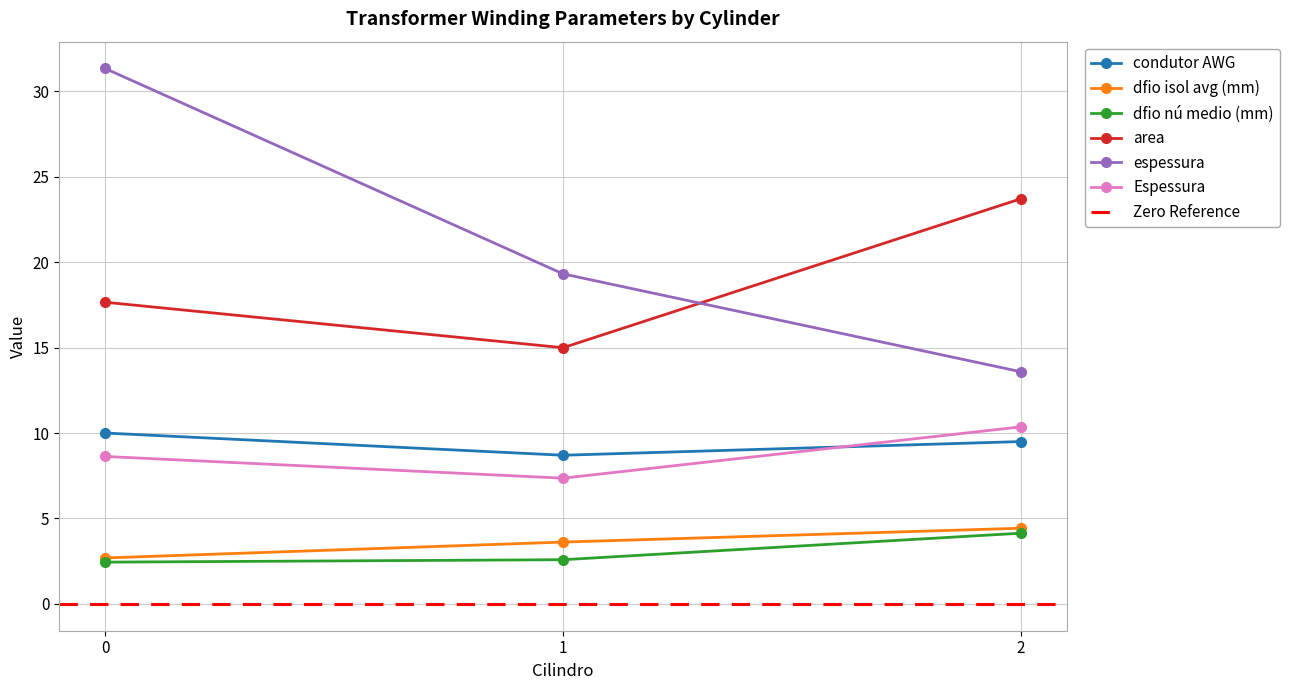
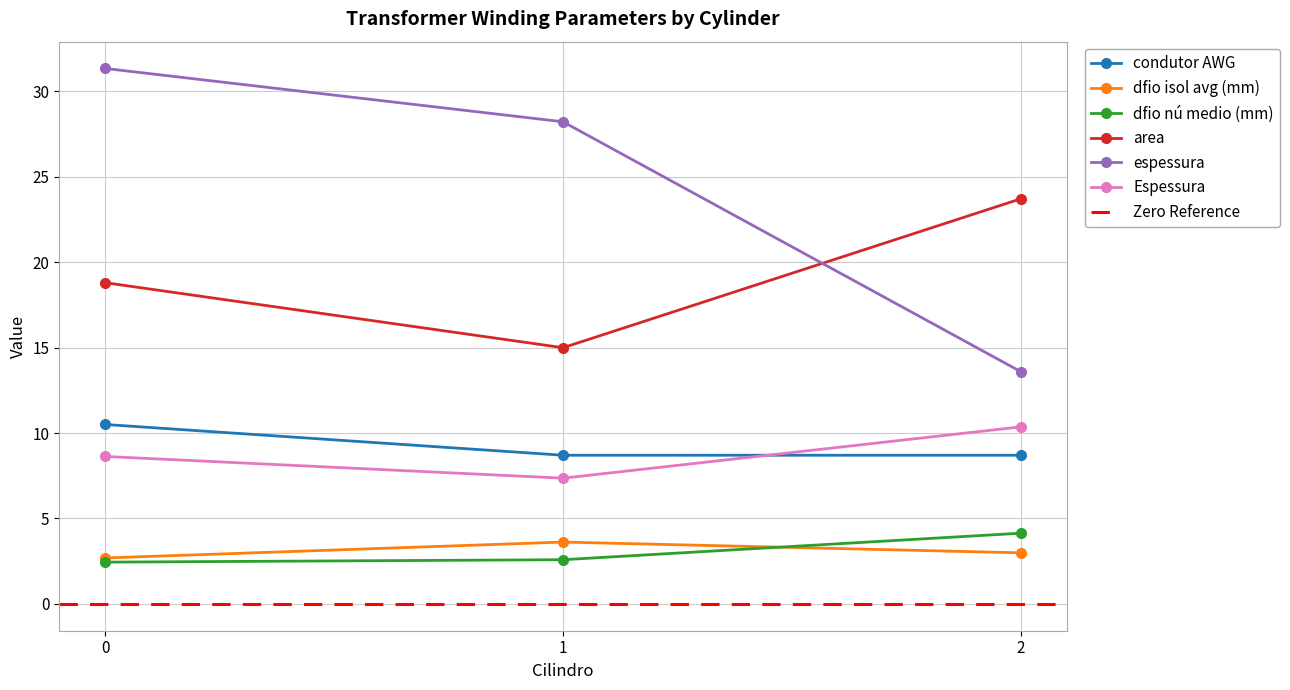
condutor AWG, 0: 10.0 -> 10.5
area, 0: 17.7 -> 18.8
espessura, 1: 19.3 -> 28.2
condutor AWG, 2: 9.5 -> 8.7
dfio isol avg (mm), 2: 4.4 -> 3.0
